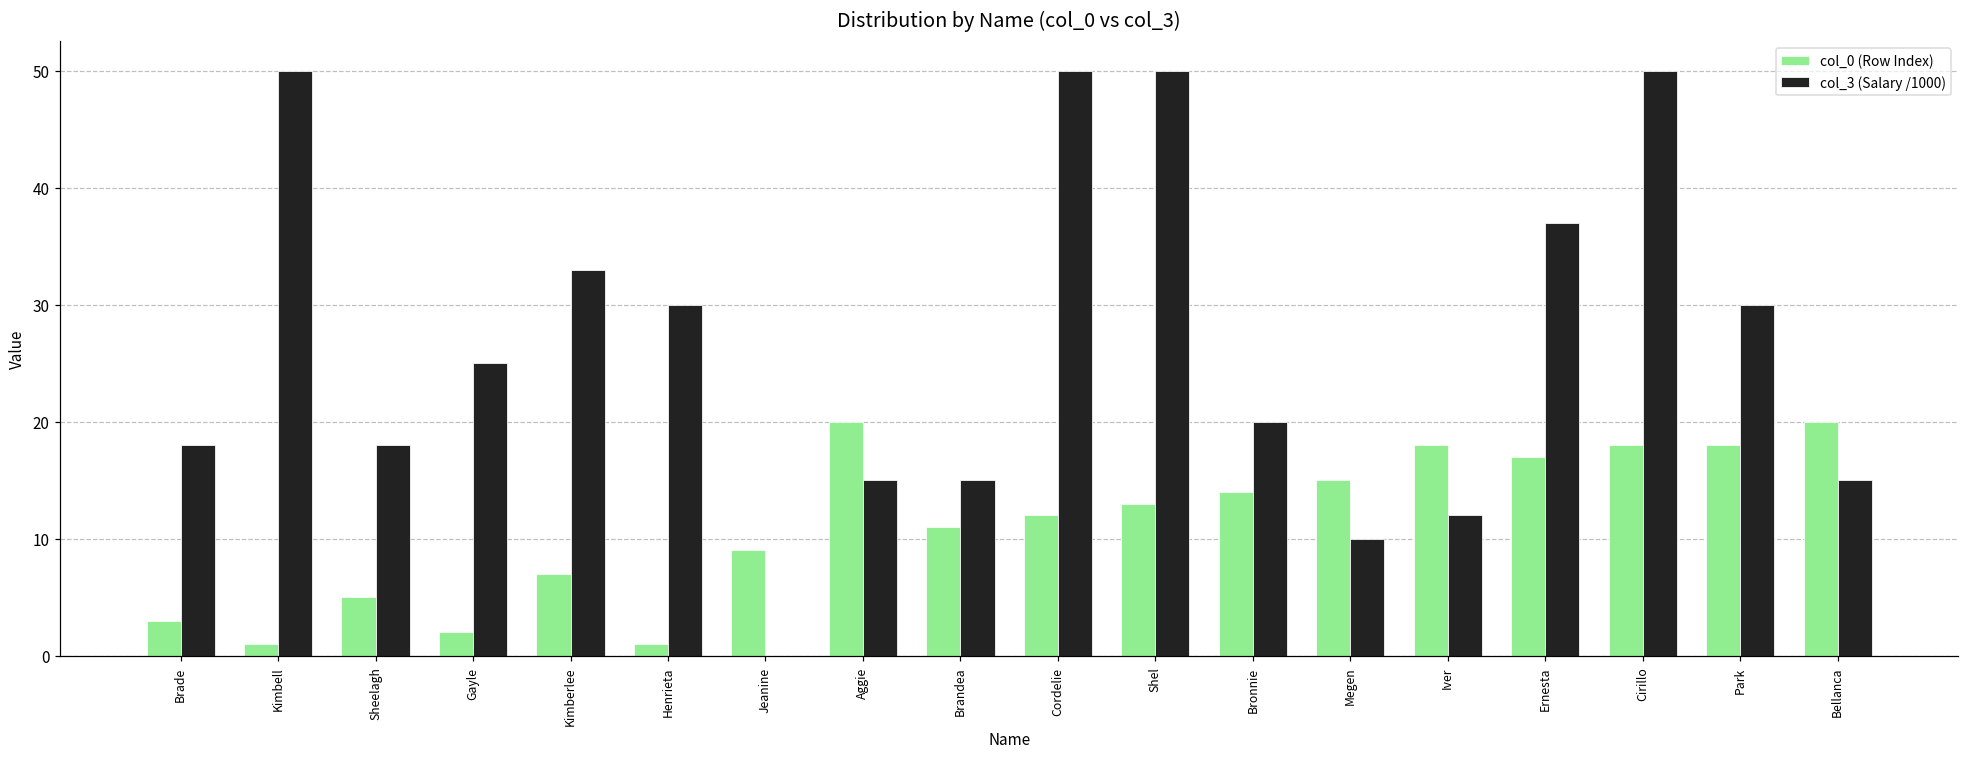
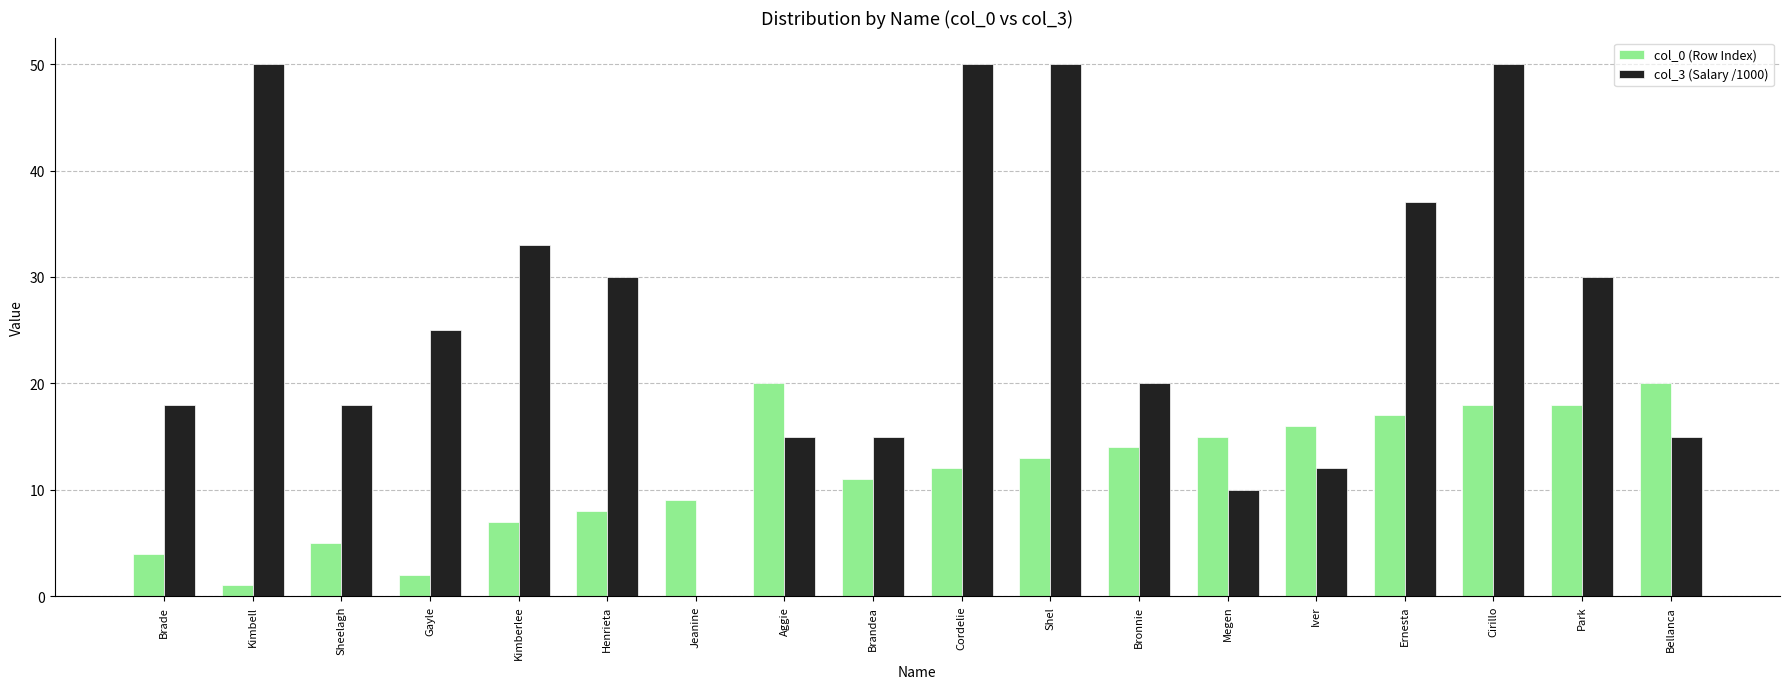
col_0 (Row Index), Brade: 3 -> 4
col_0 (Row Index), Henrieta: 1 -> 8
col_0 (Row Index), Iver: 18 -> 16
